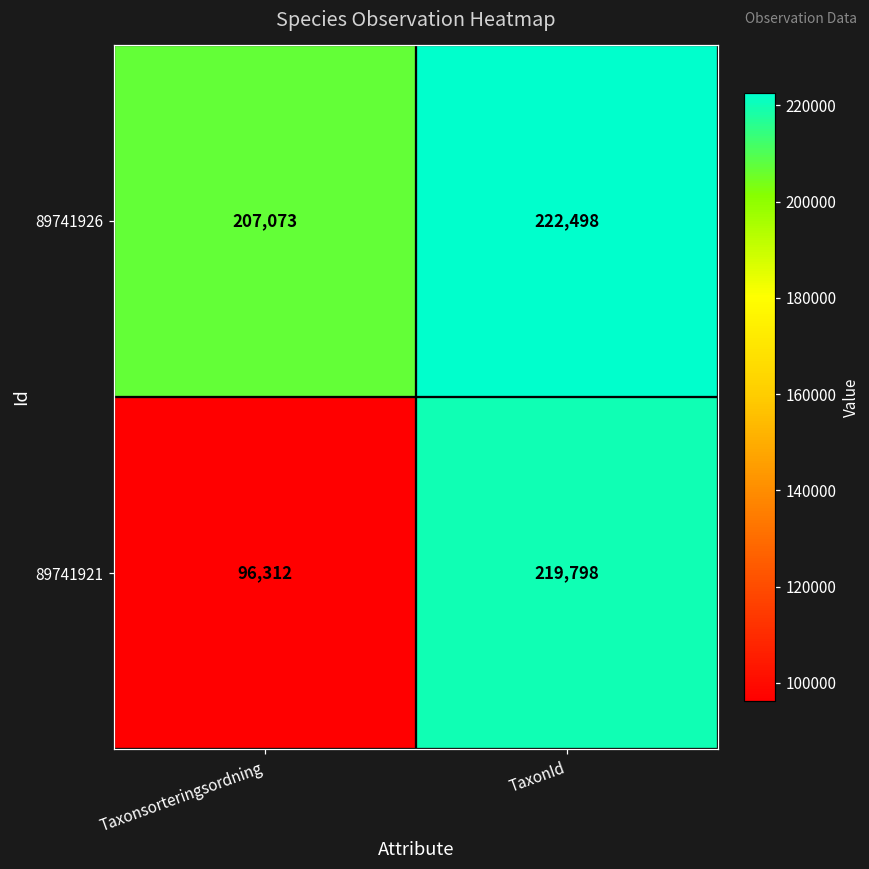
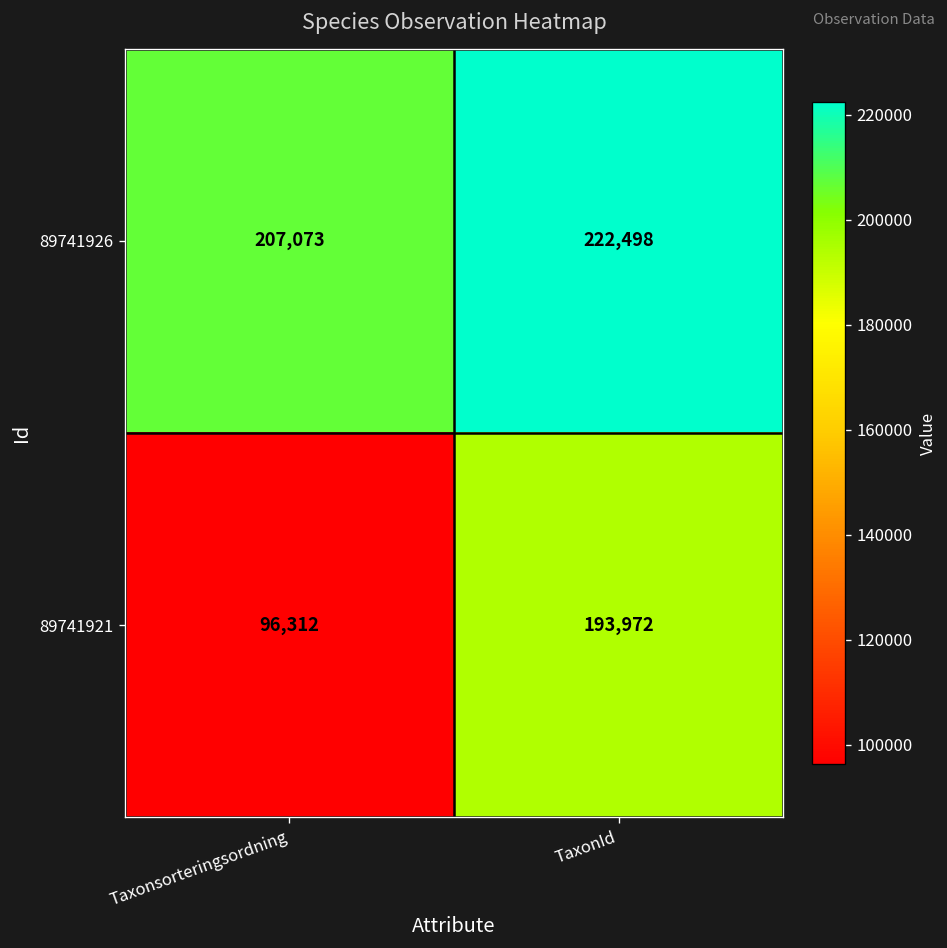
89741921, TaxonId: 219,798 -> 193,972
